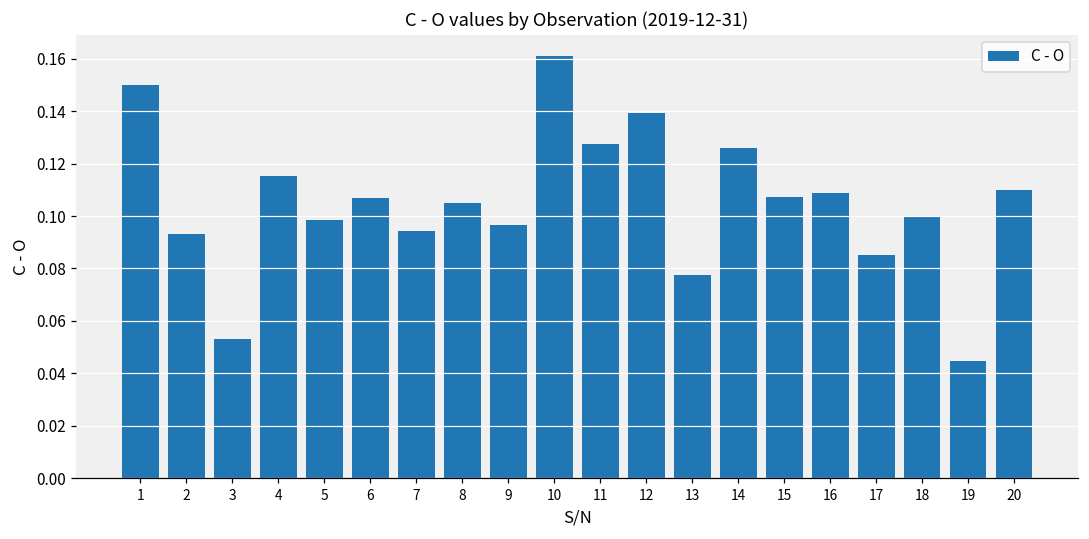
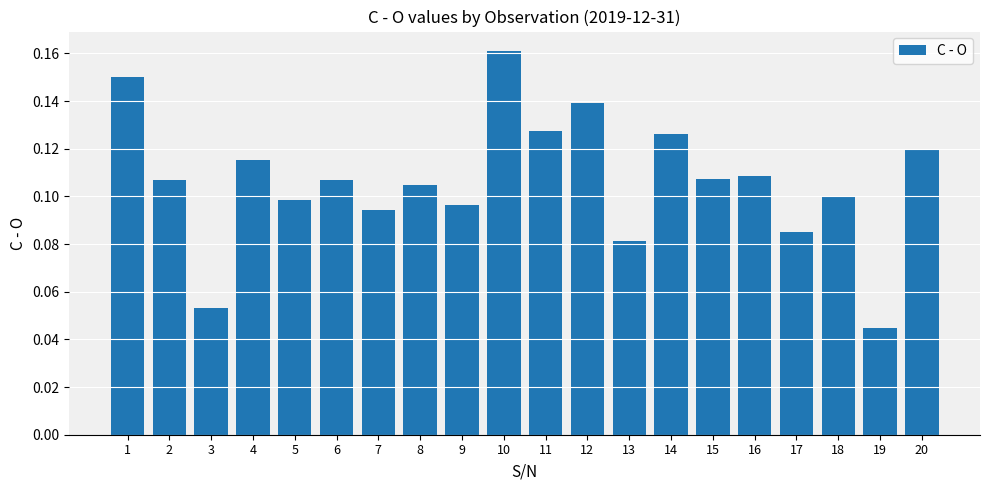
2: 0.093 -> 0.107
13: 0.077 -> 0.081
20: 0.11 -> 0.12
